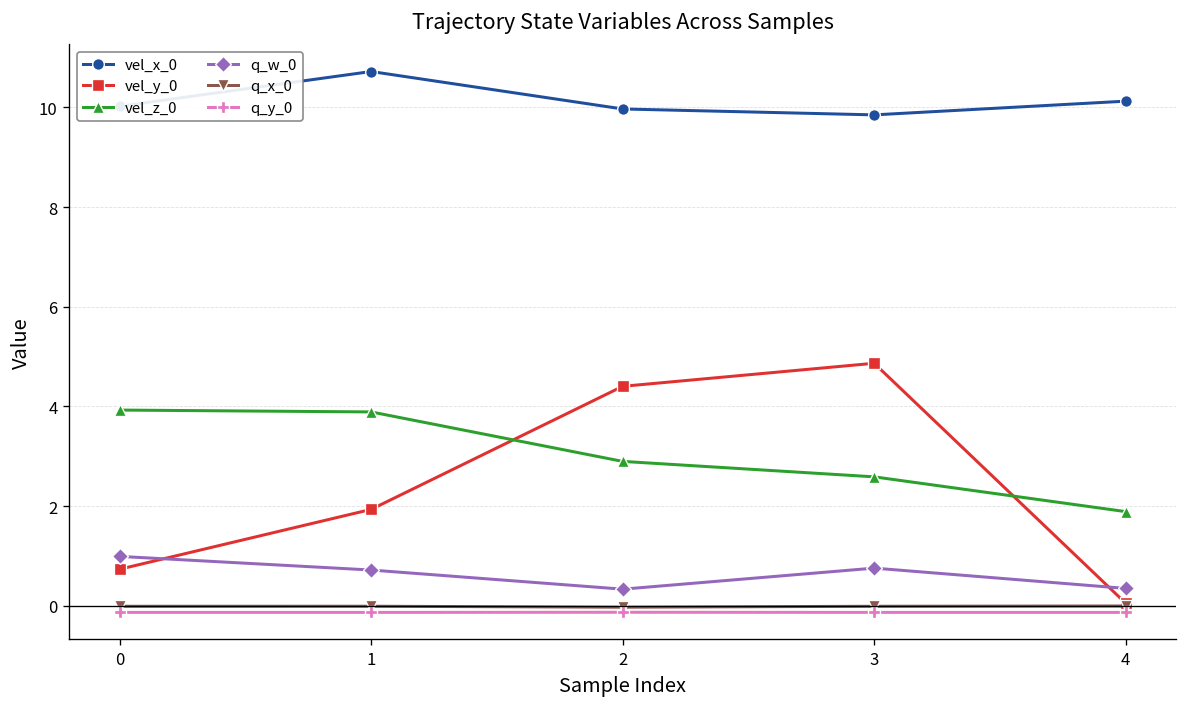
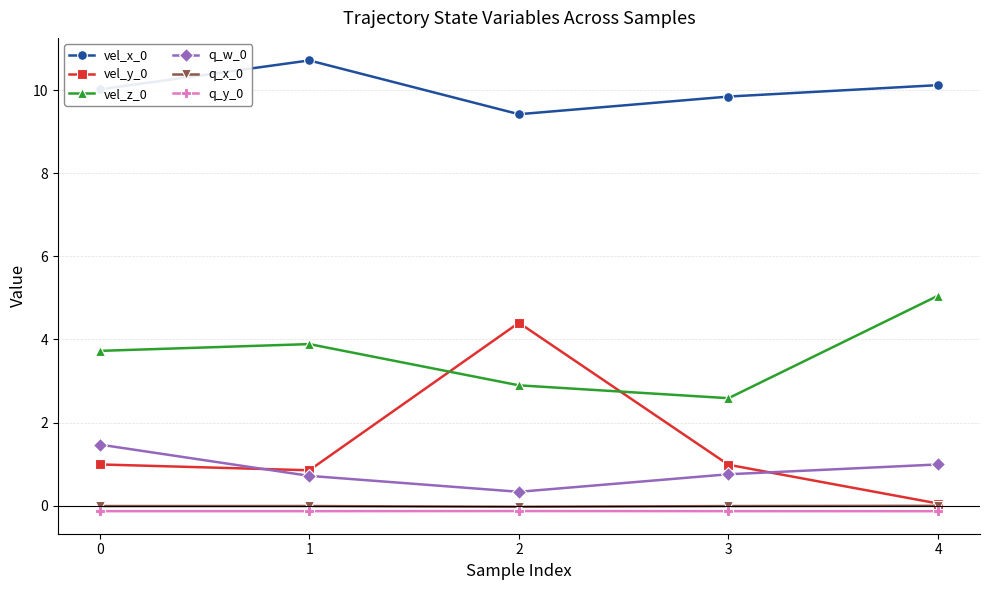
vel_y_0, 0: 0.7 -> 1.0
vel_z_0, 0: 3.9 -> 3.7
q_w_0, 0: 1.0 -> 1.5
vel_y_0, 1: 1.9 -> 0.9
vel_x_0, 2: 10.0 -> 9.4
vel_y_0, 3: 4.9 -> 1.0
vel_z_0, 4: 1.9 -> 5.1
q_w_0, 4: 0.3 -> 1.0
